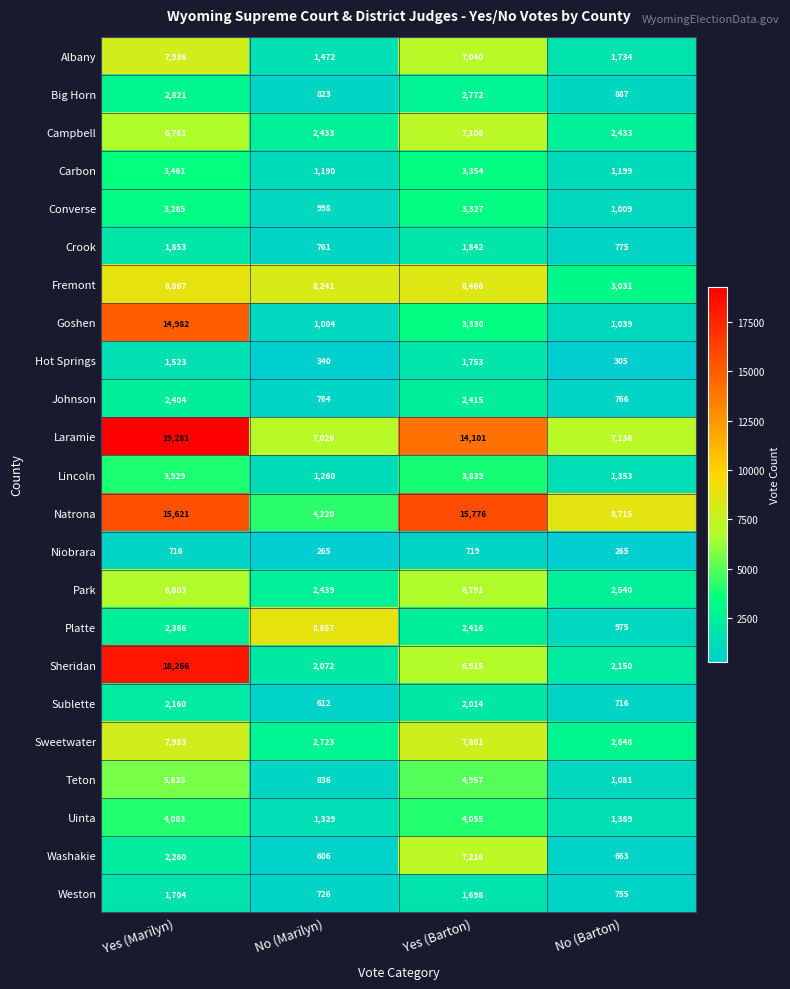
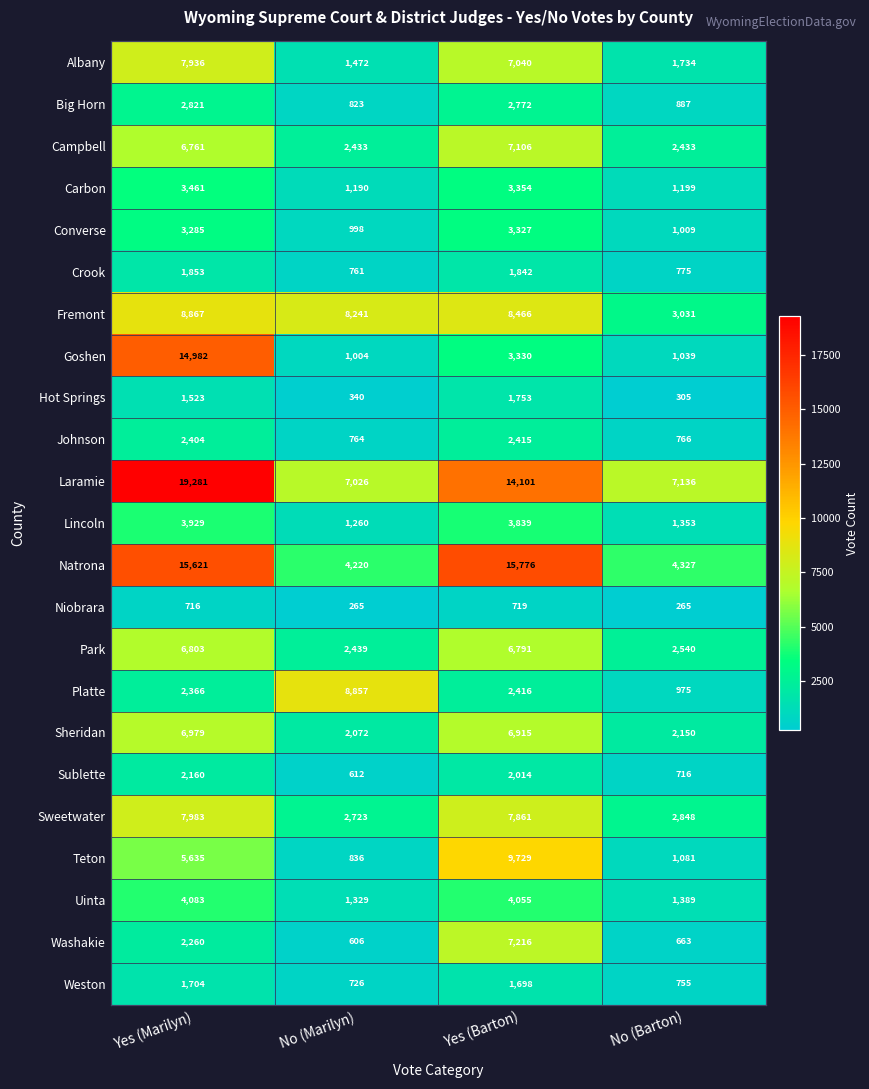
Natrona, No (Barton): 8,715 -> 4,327
Sheridan, Yes (Marilyn): 18,266 -> 6,979
Teton, Yes (Barton): 4,957 -> 9,729
